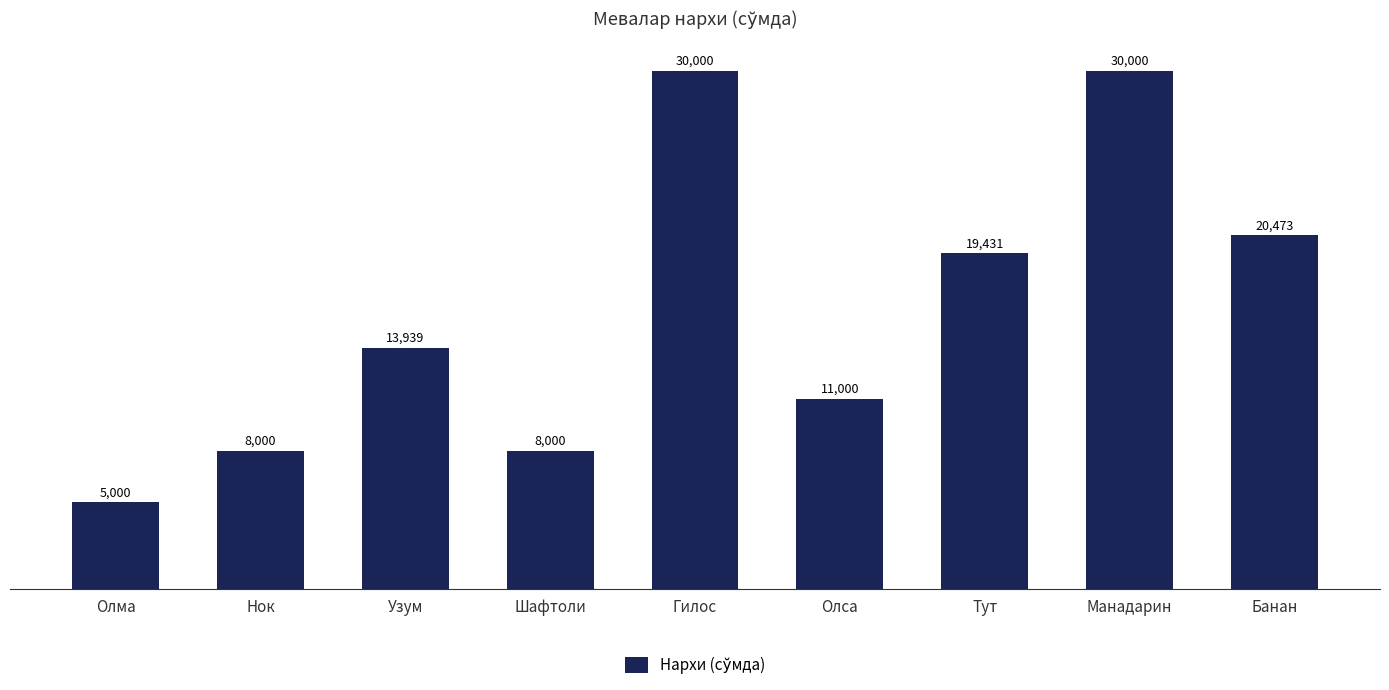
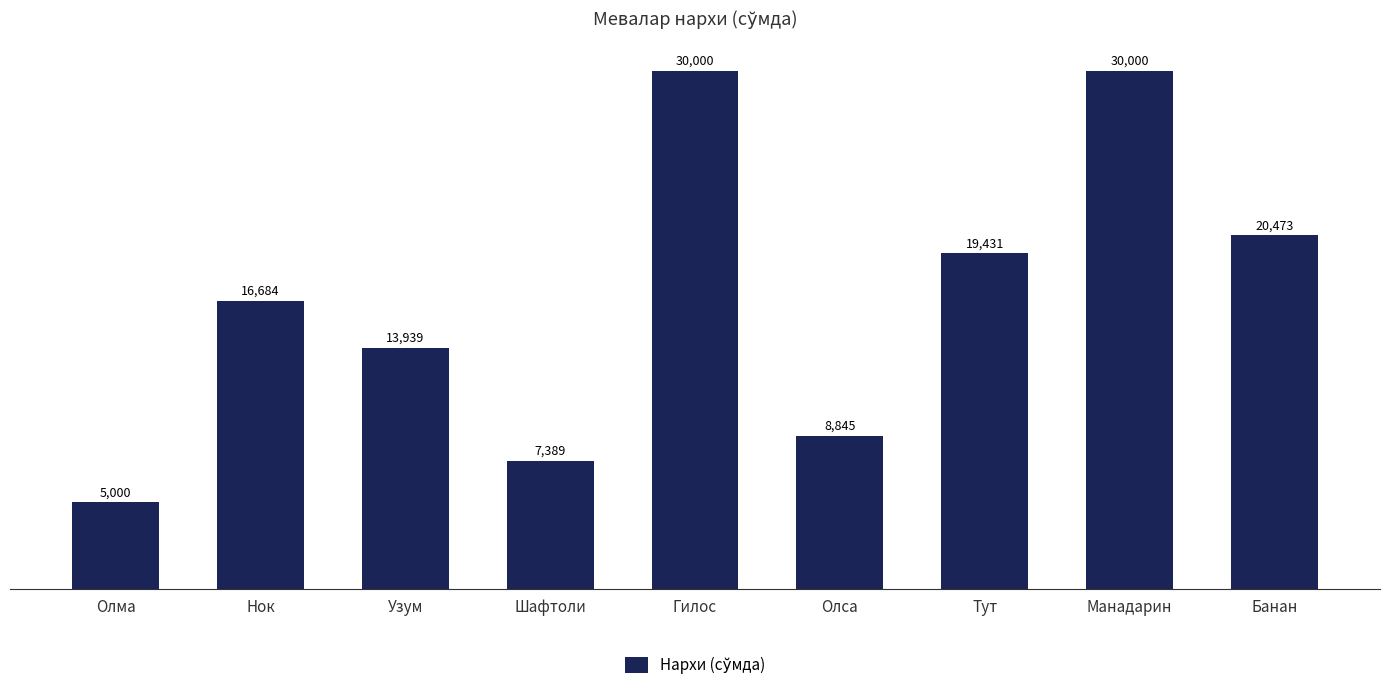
Нок: 8,000 -> 16,684
Шафтоли: 8,000 -> 7,389
Олса: 11,000 -> 8,845
